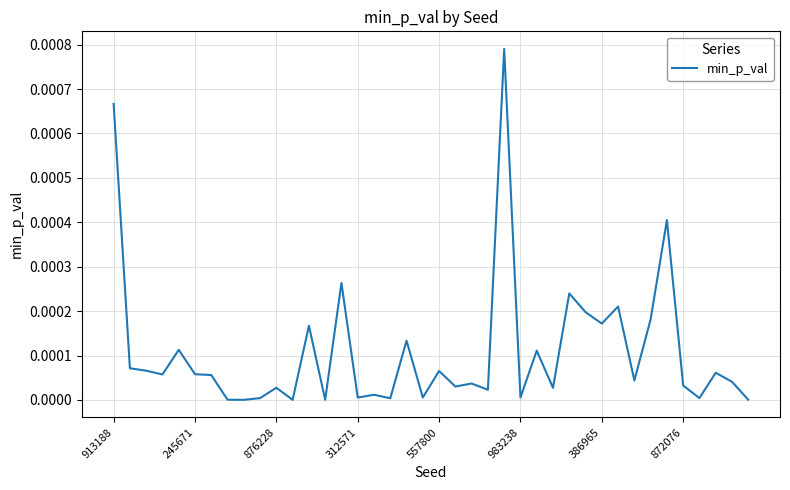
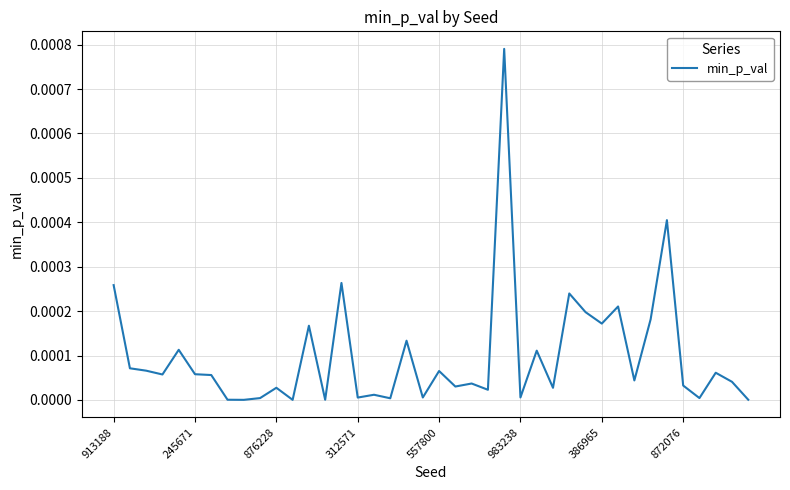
913188: 0.00067 -> 0.00026
